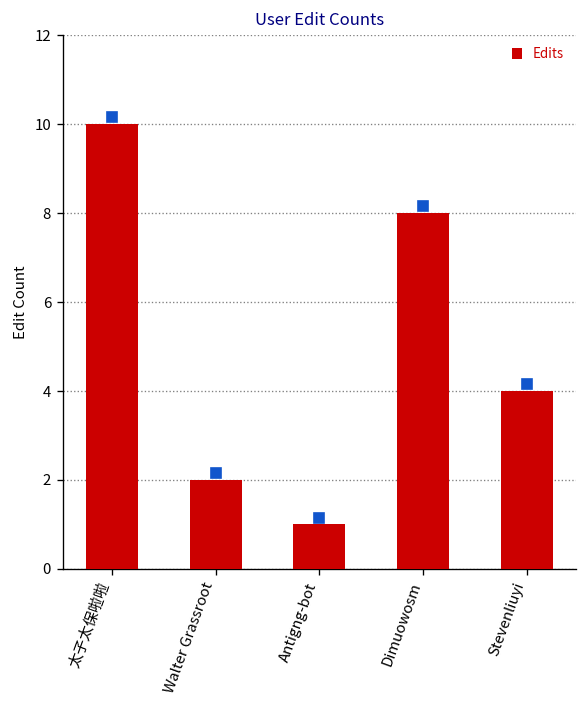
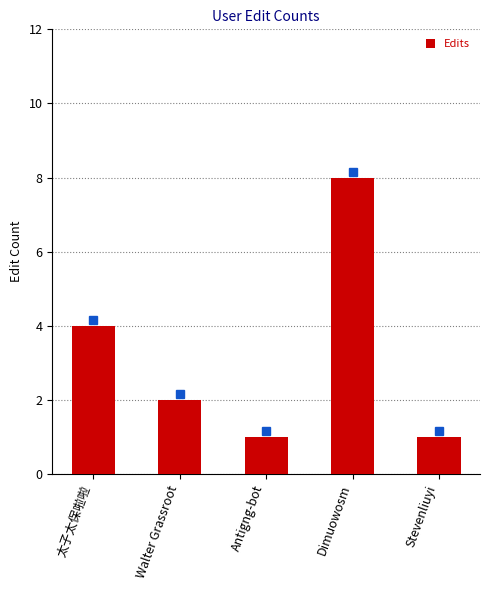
Edits, 太子太保啦啦: 10 -> 4
Edits, Stevenliuyi: 4 -> 1
